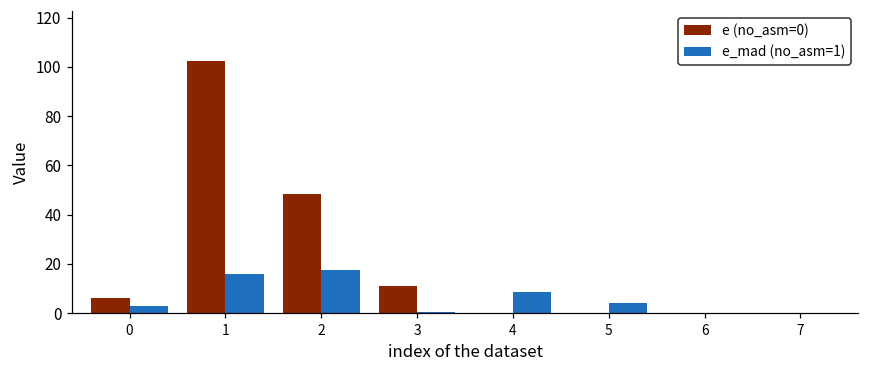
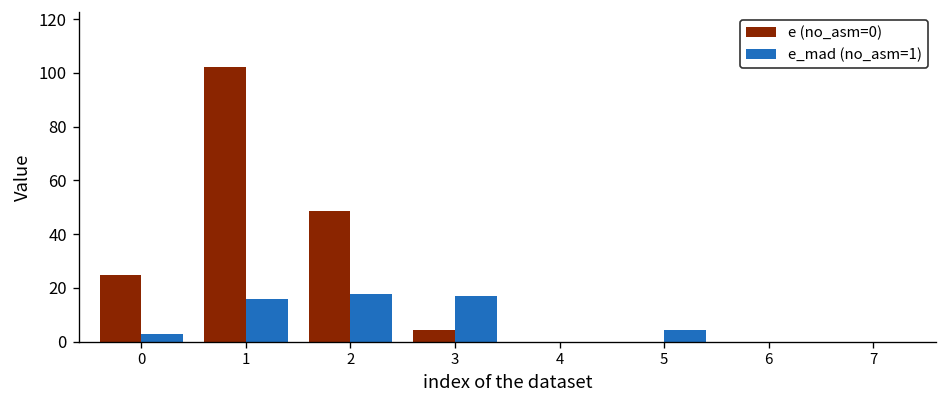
e (no_asm=0), 0: 6 -> 25
e (no_asm=0), 3: 11 -> 4
e_mad (no_asm=1), 3: 0 -> 17
e_mad (no_asm=1), 4: 9 -> 0
